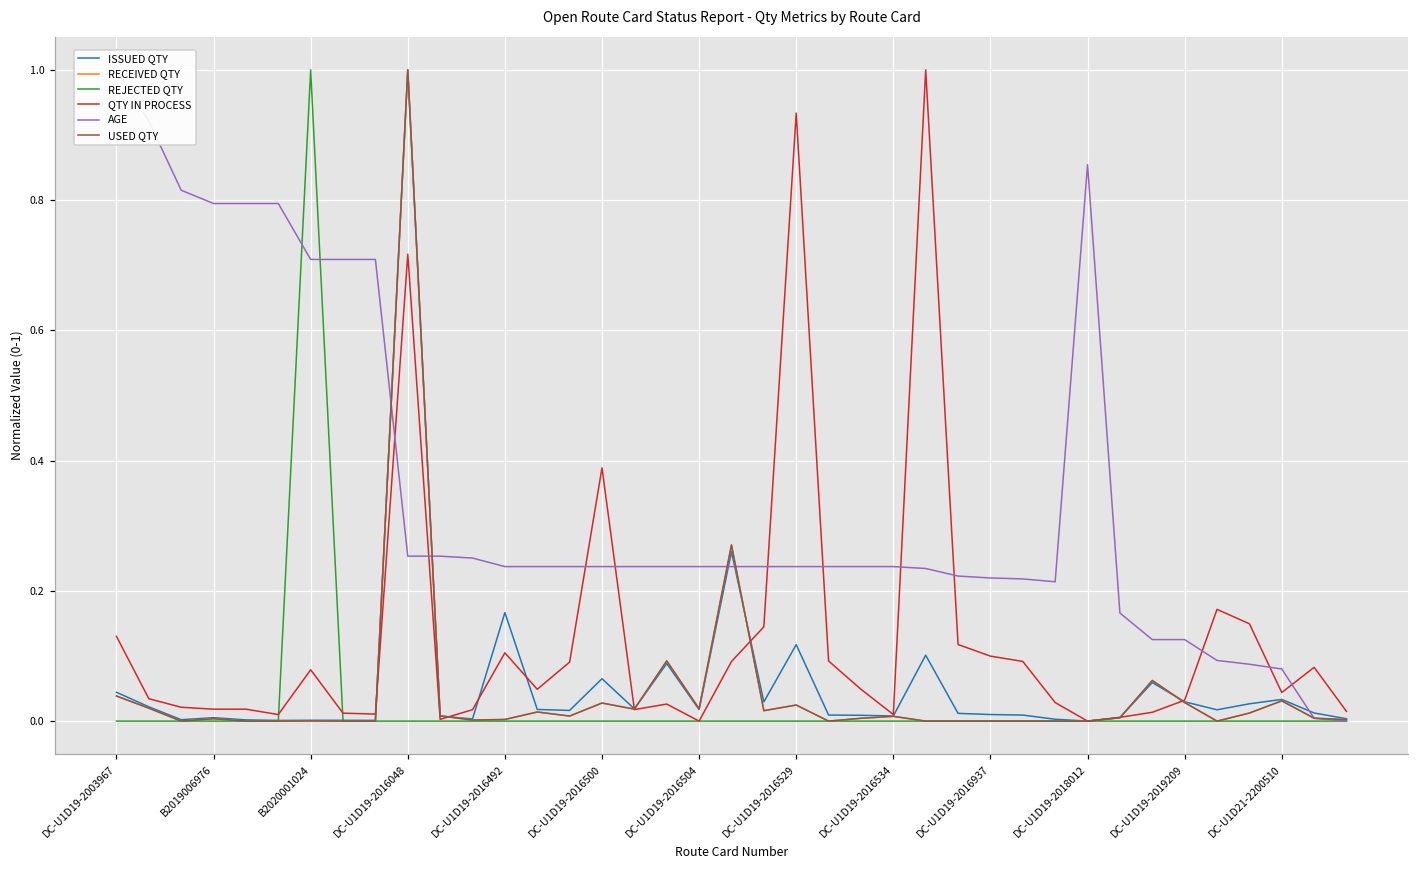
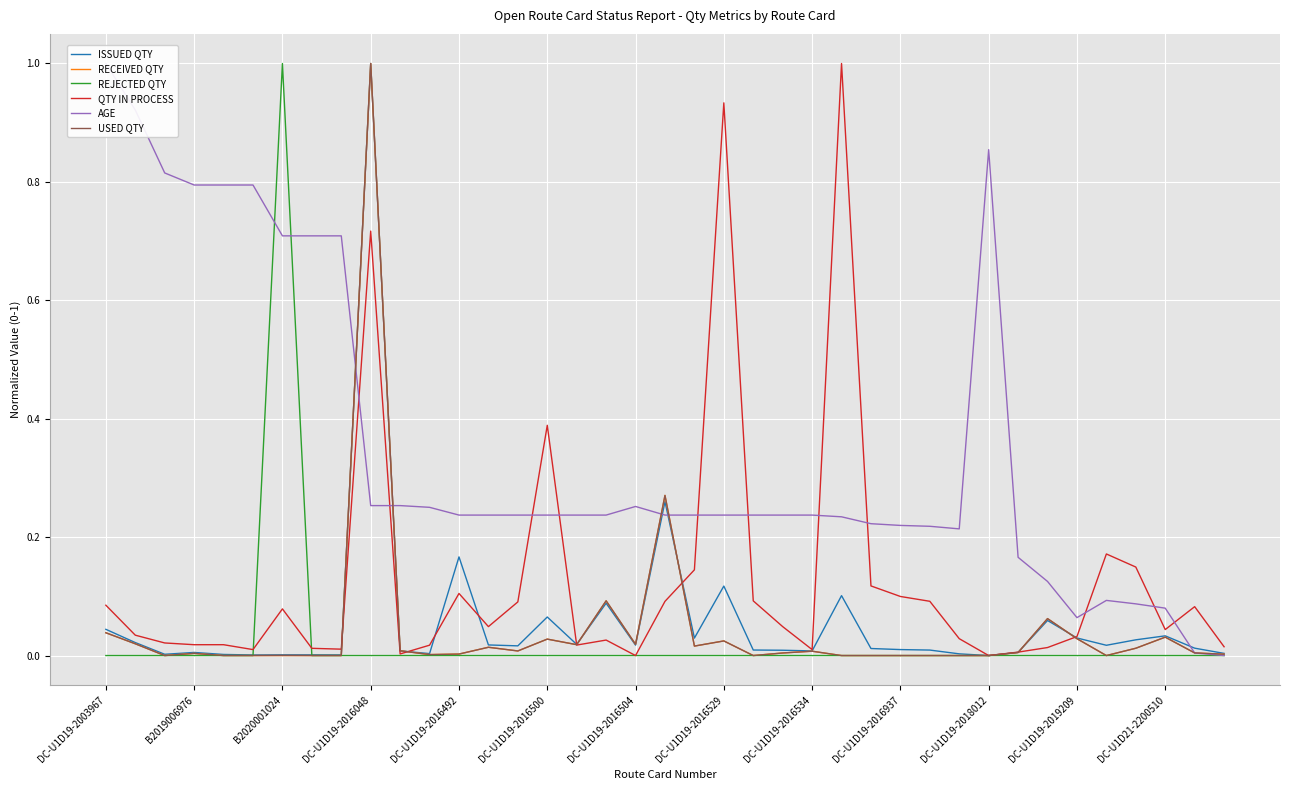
QTY IN PROCESS, DC-U1D19-2003967: 0.13 -> 0.09
AGE, DC-U1D19-2016504: 0.24 -> 0.25
AGE, DC-U1D19-2019209: 0.13 -> 0.06
